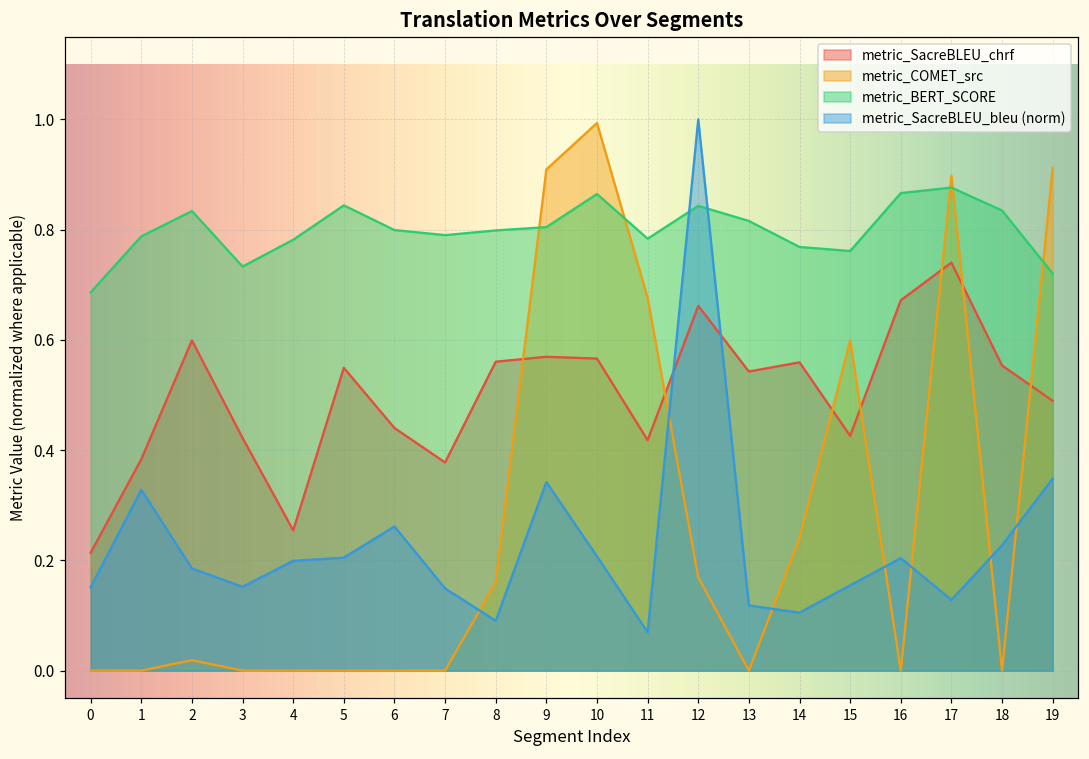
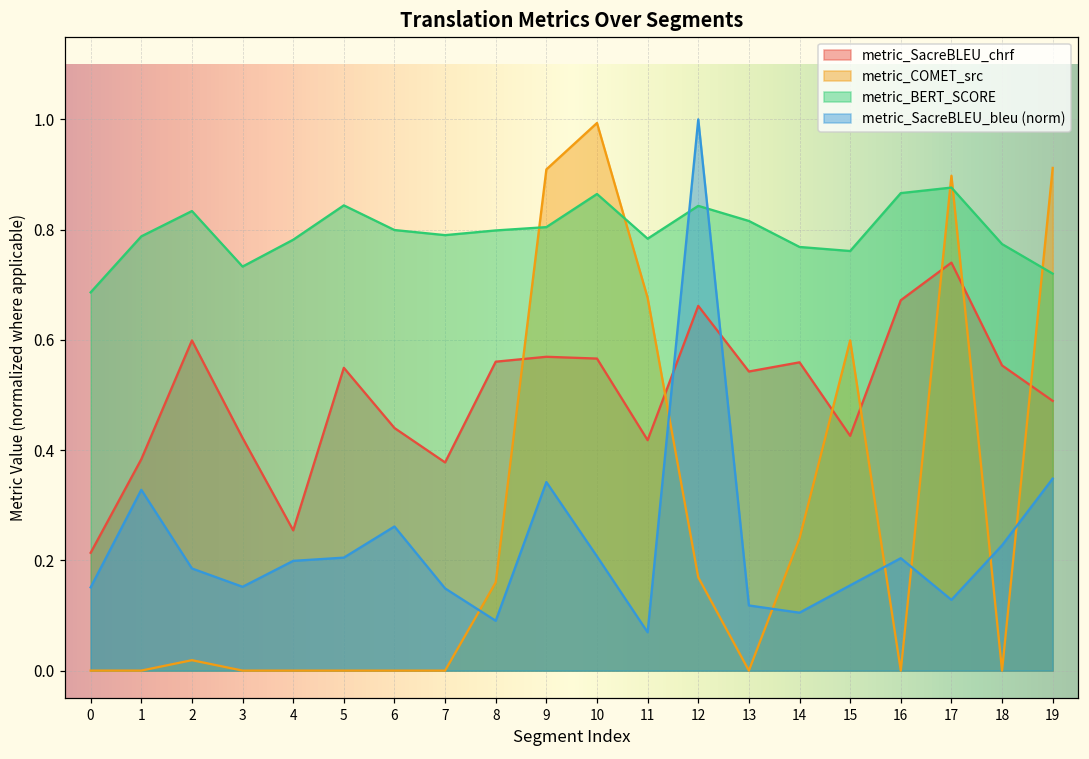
metric_BERT_SCORE, 18: 0.83 -> 0.77
